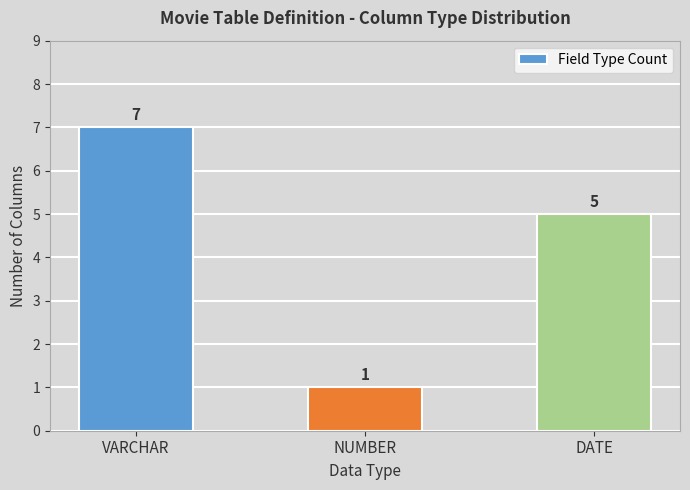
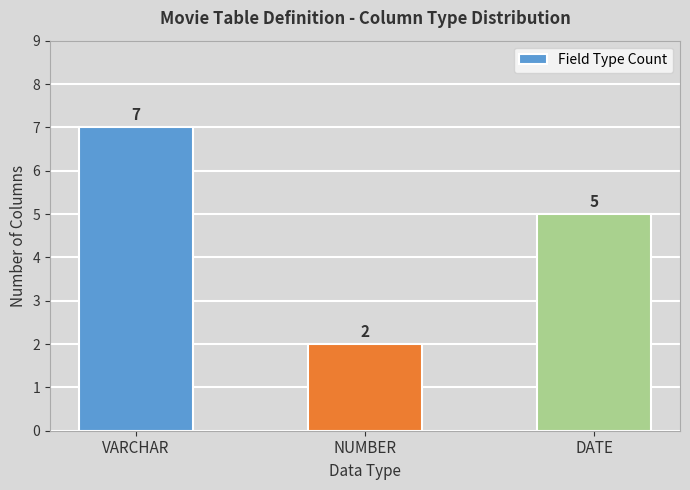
NUMBER: 1 -> 2
